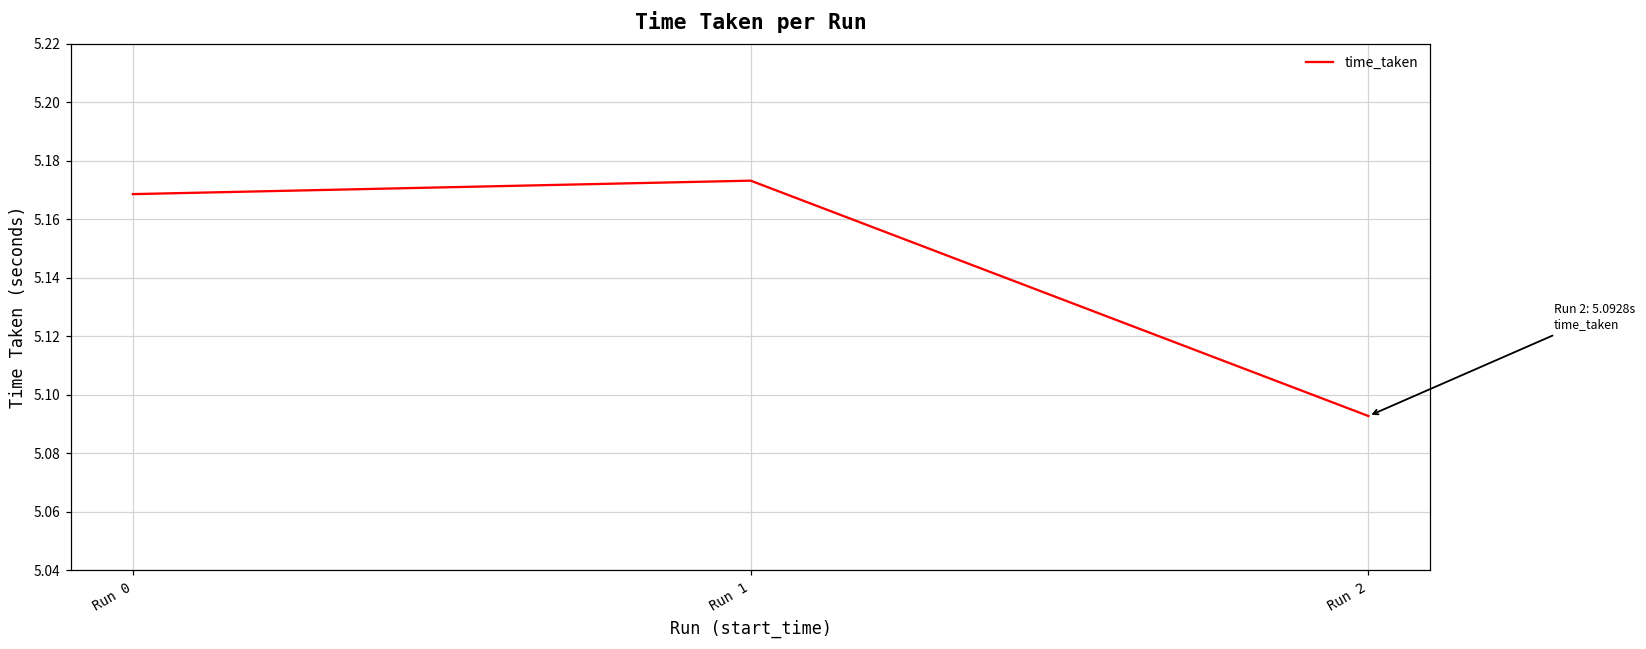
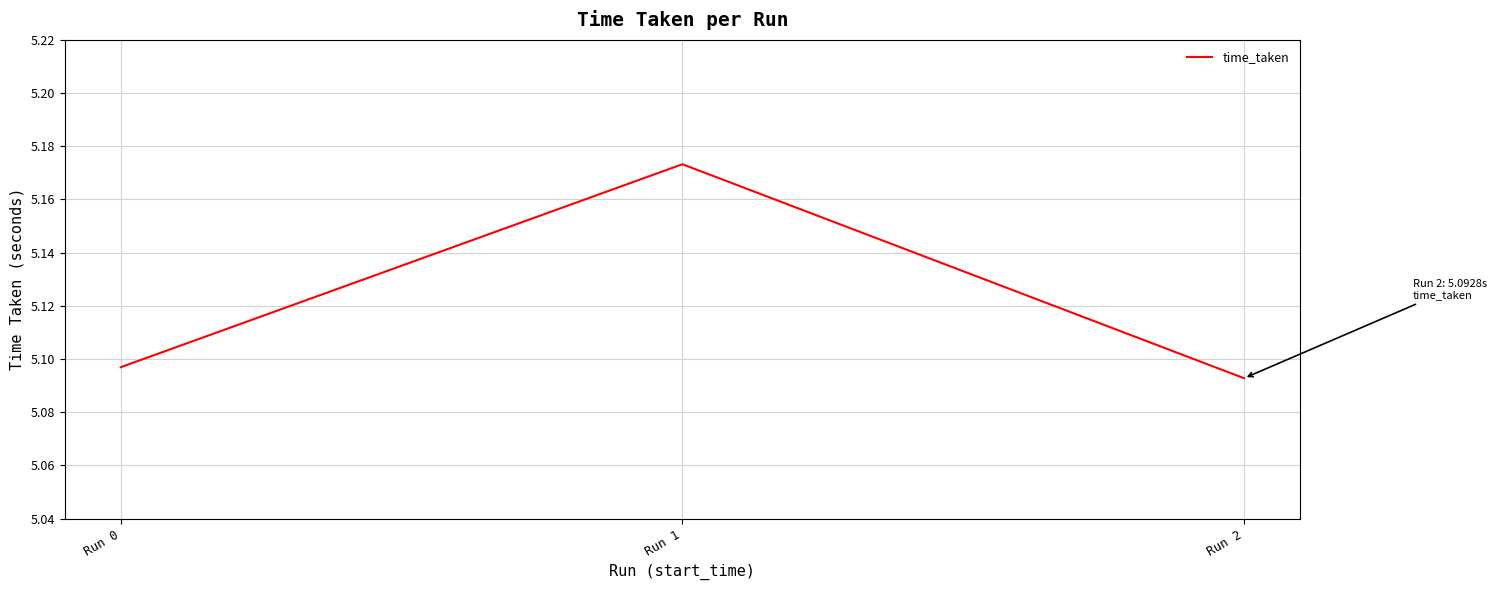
Run 0: 5.169 -> 5.097
